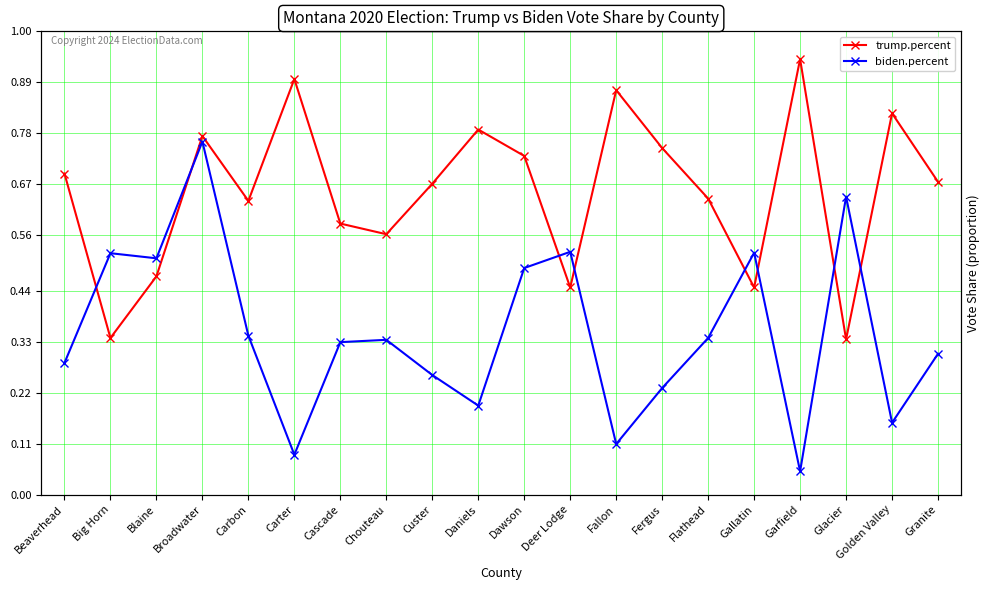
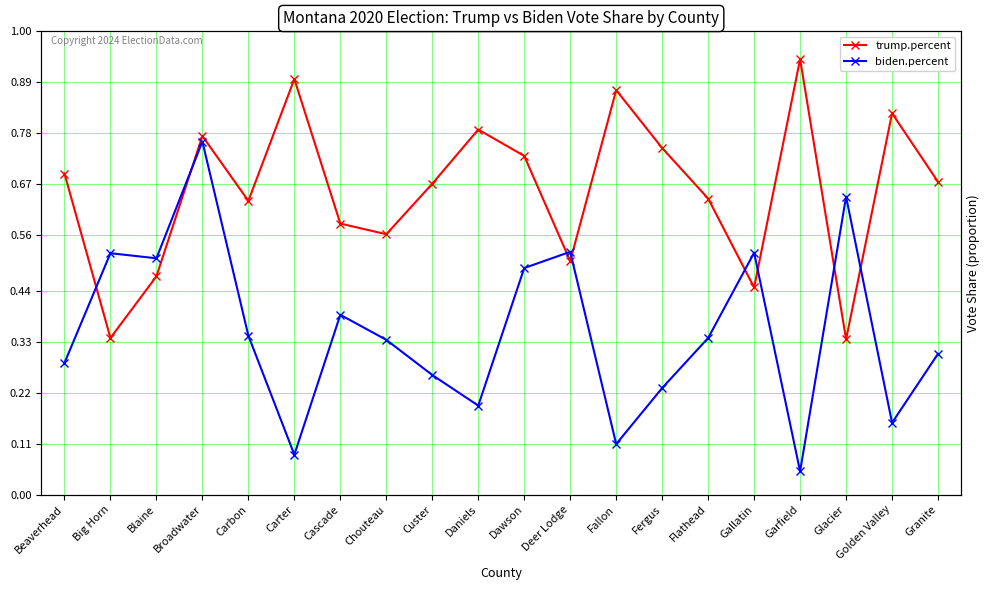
biden.percent, Cascade: 0.33 -> 0.39
trump.percent, Deer Lodge: 0.45 -> 0.50
